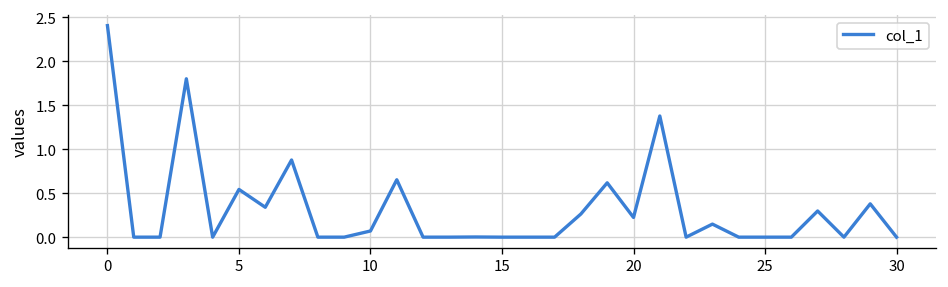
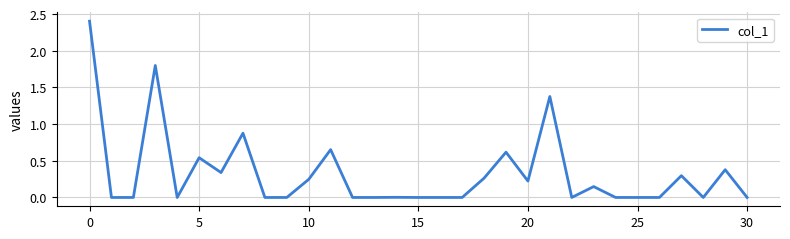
10: 0.1 -> 0.2
